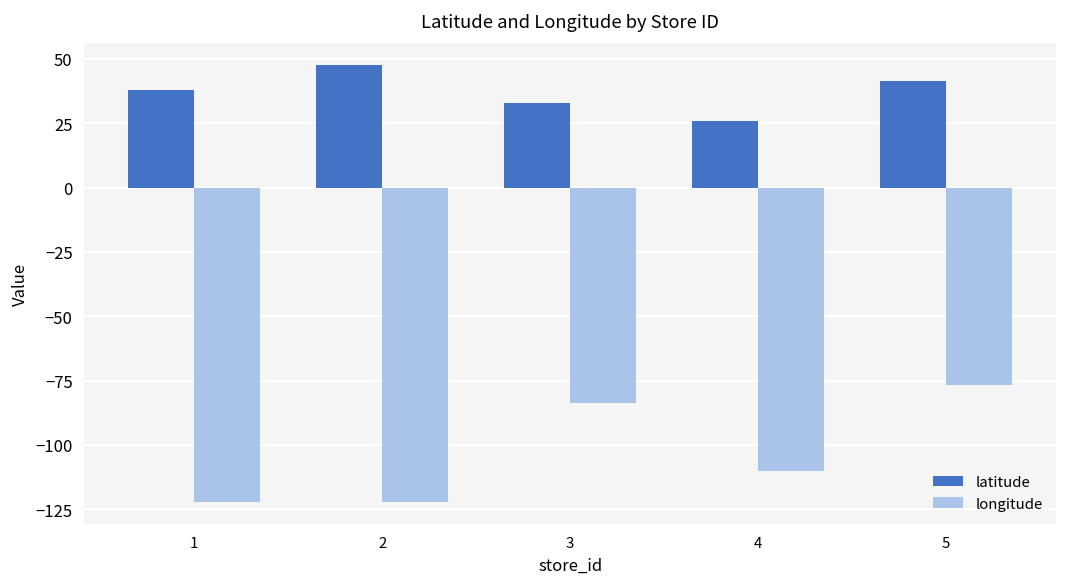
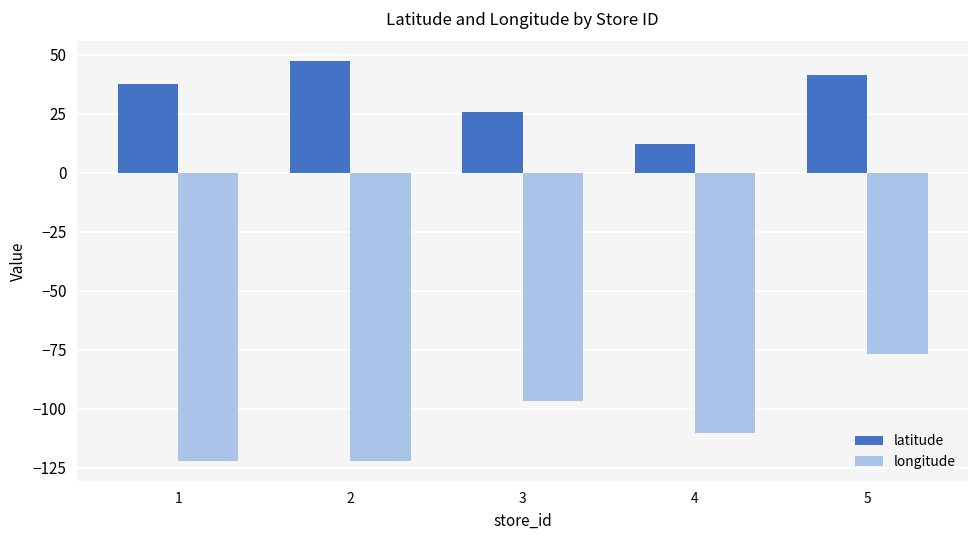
latitude, 3: 33 -> 26
longitude, 3: -84 -> -97
latitude, 4: 26 -> 12
